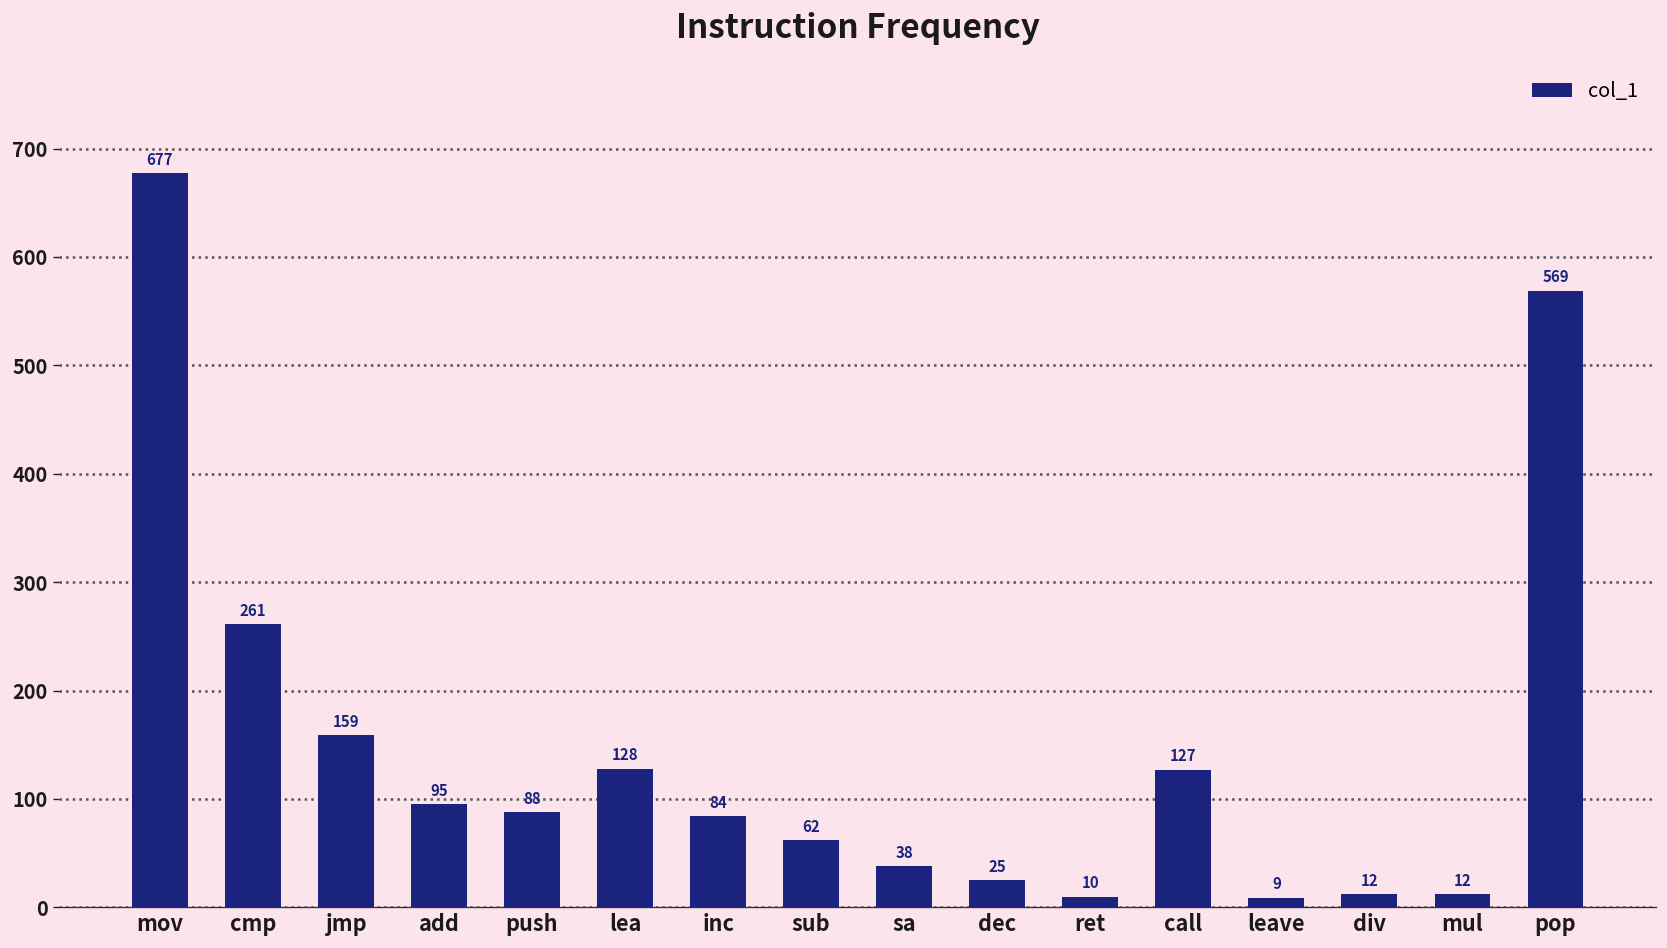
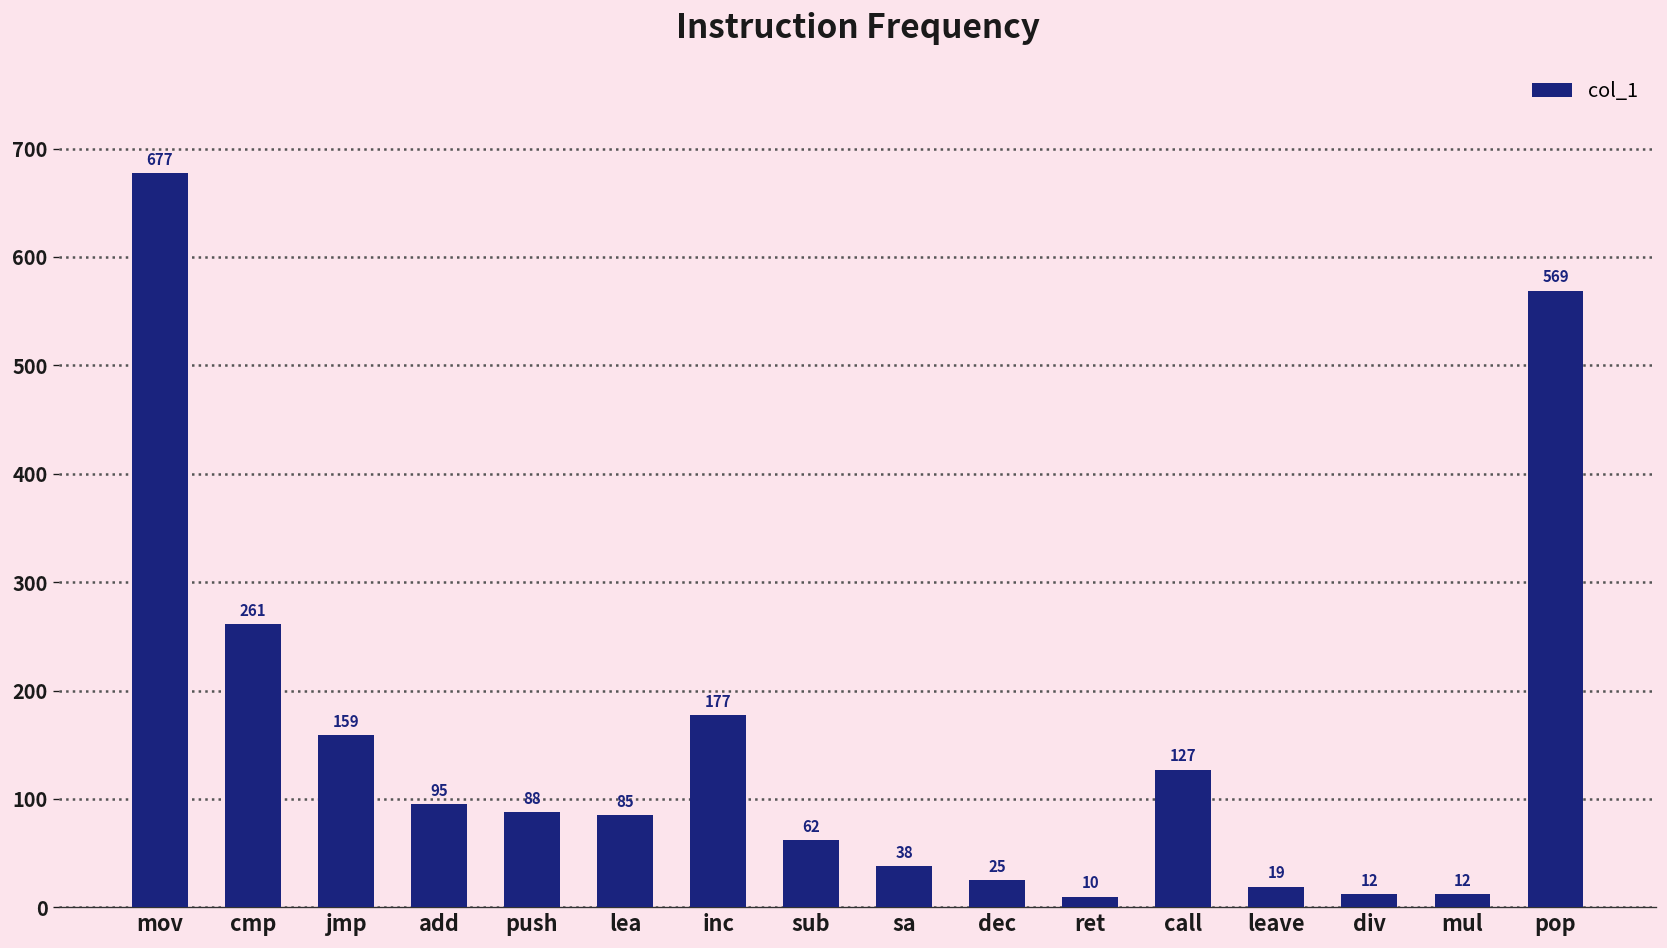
lea: 128 -> 85
inc: 84 -> 177
leave: 9 -> 19
